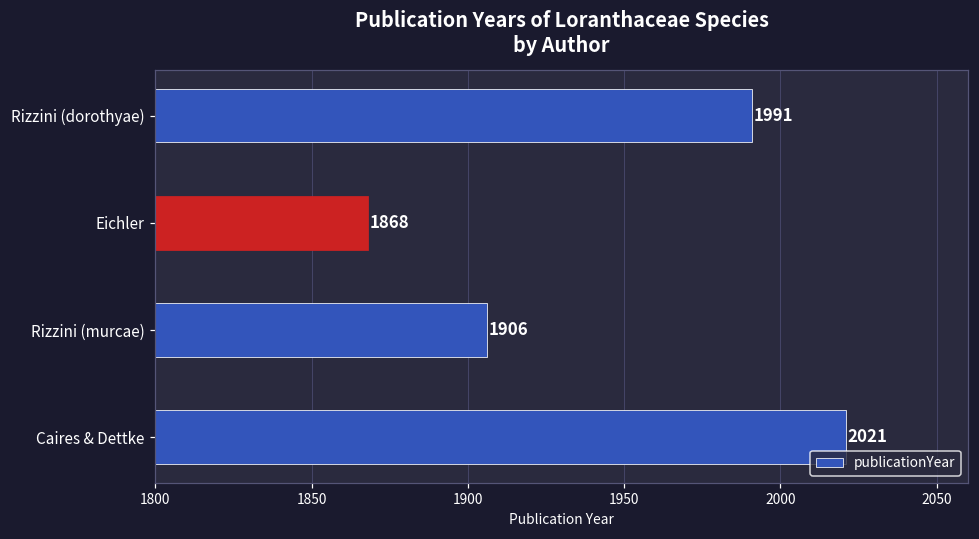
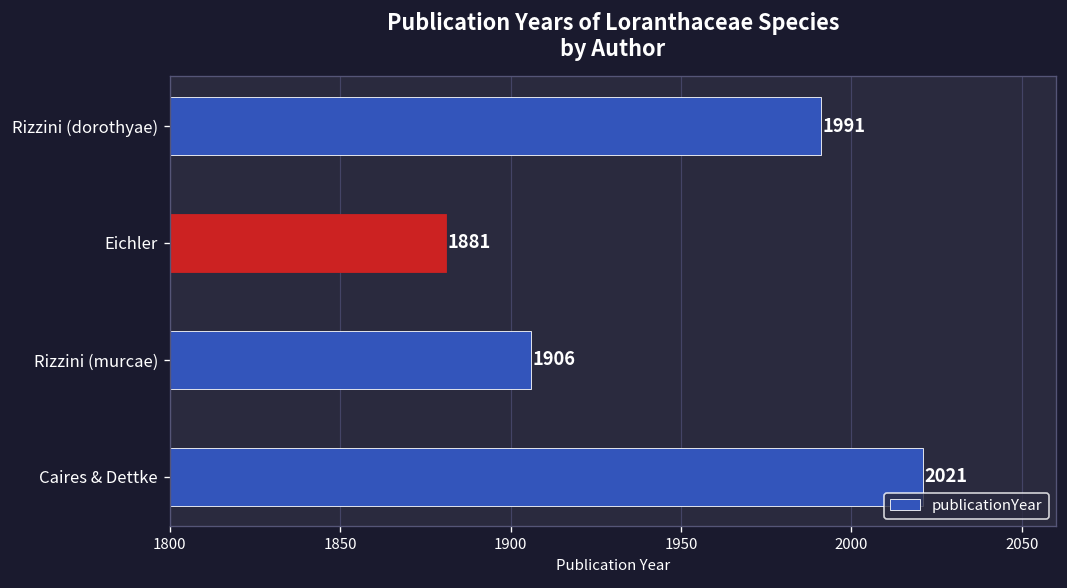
Eichler: 1868 -> 1881
